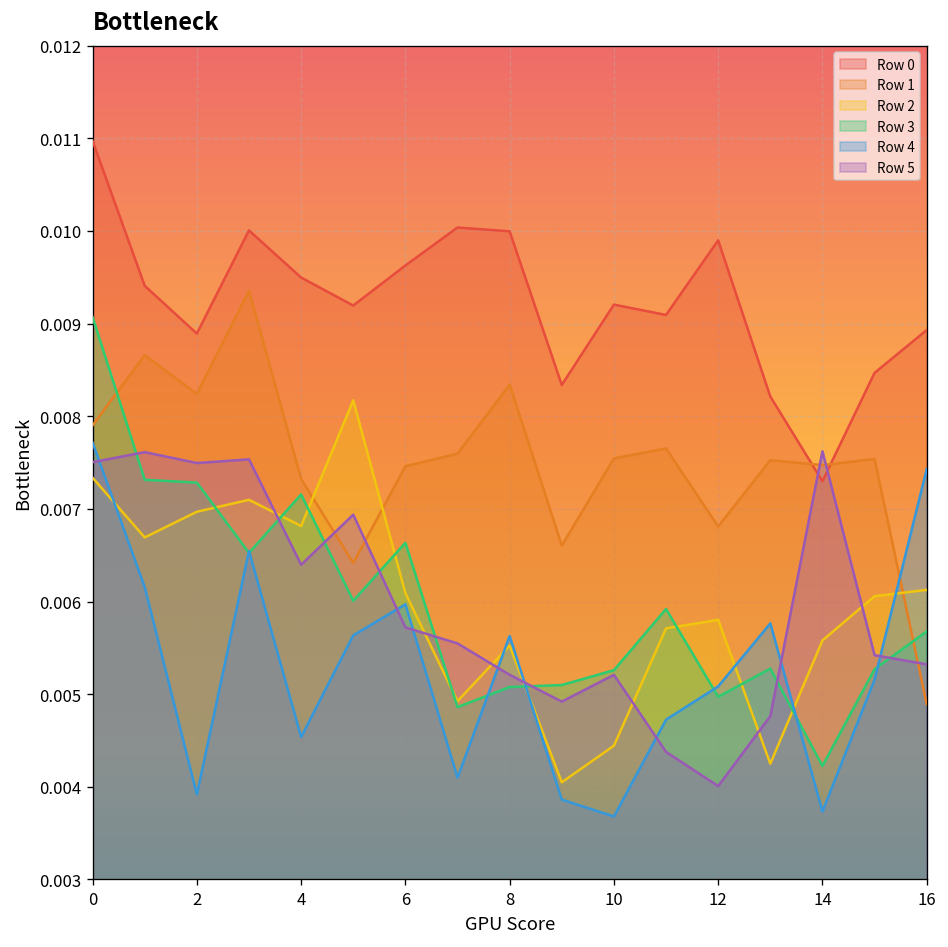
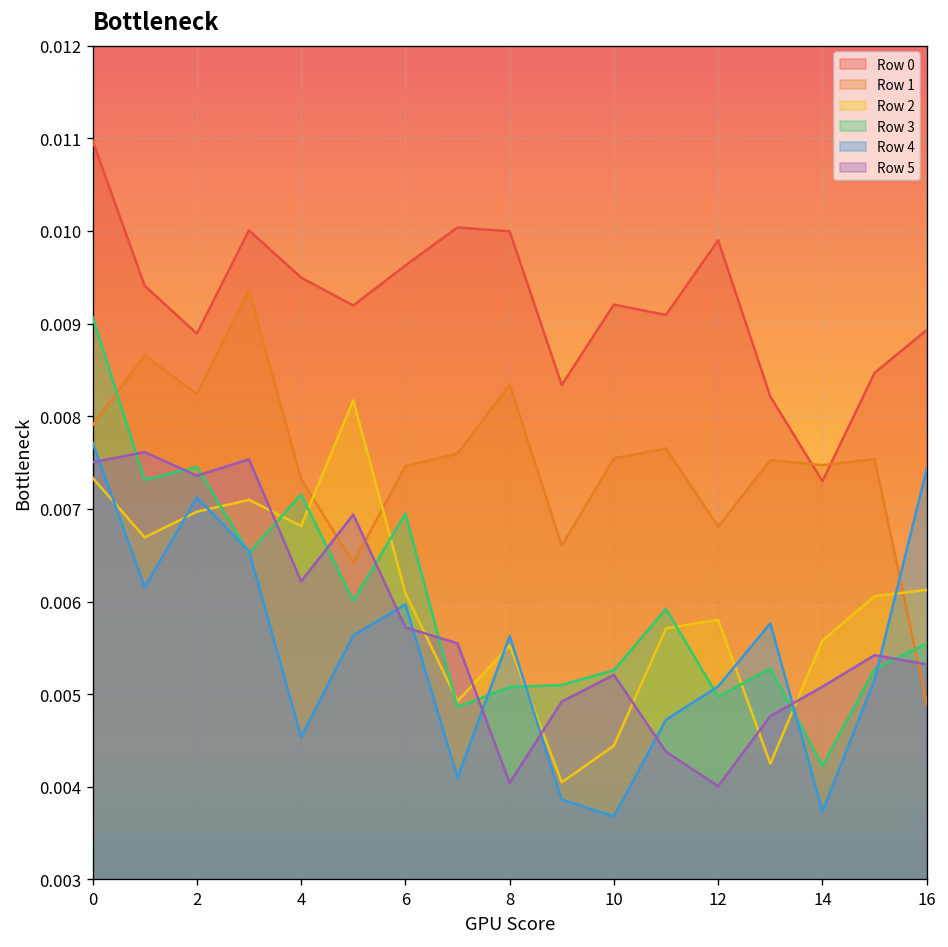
Row 3, 2: 0.0073 -> 0.0075
Row 4, 2: 0.0039 -> 0.0071
Row 5, 2: 0.0075 -> 0.0074
Row 5, 4: 0.0064 -> 0.0062
Row 3, 6: 0.0066 -> 0.0069
Row 5, 8: 0.0052 -> 0.0040
Row 5, 14: 0.0076 -> 0.0051
Row 3, 16: 0.0057 -> 0.0055
